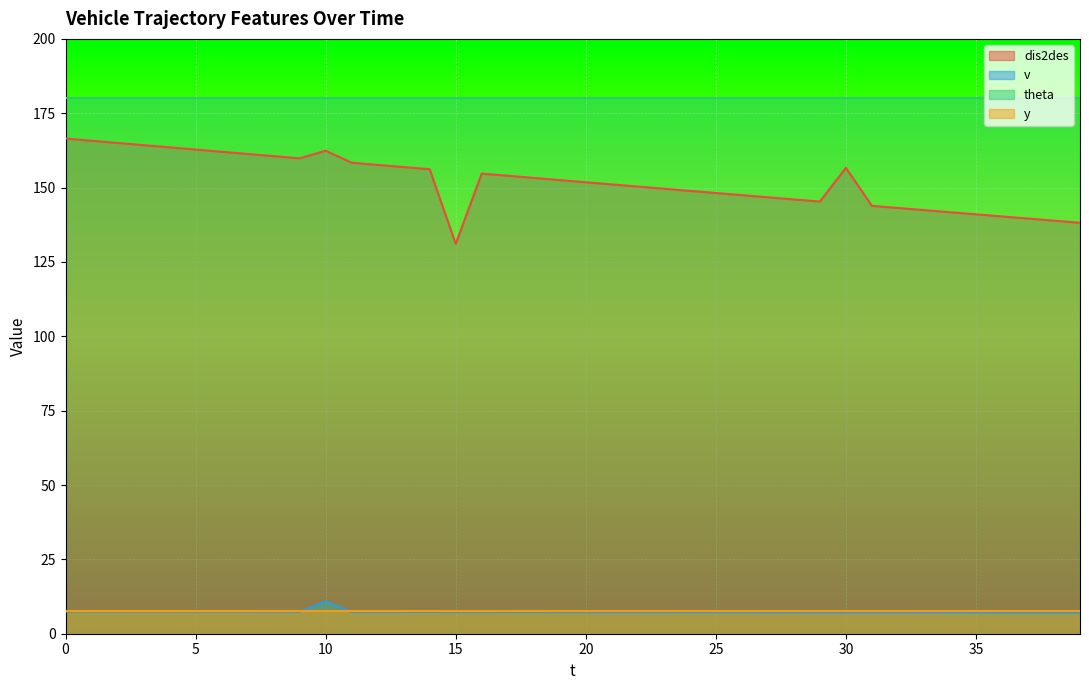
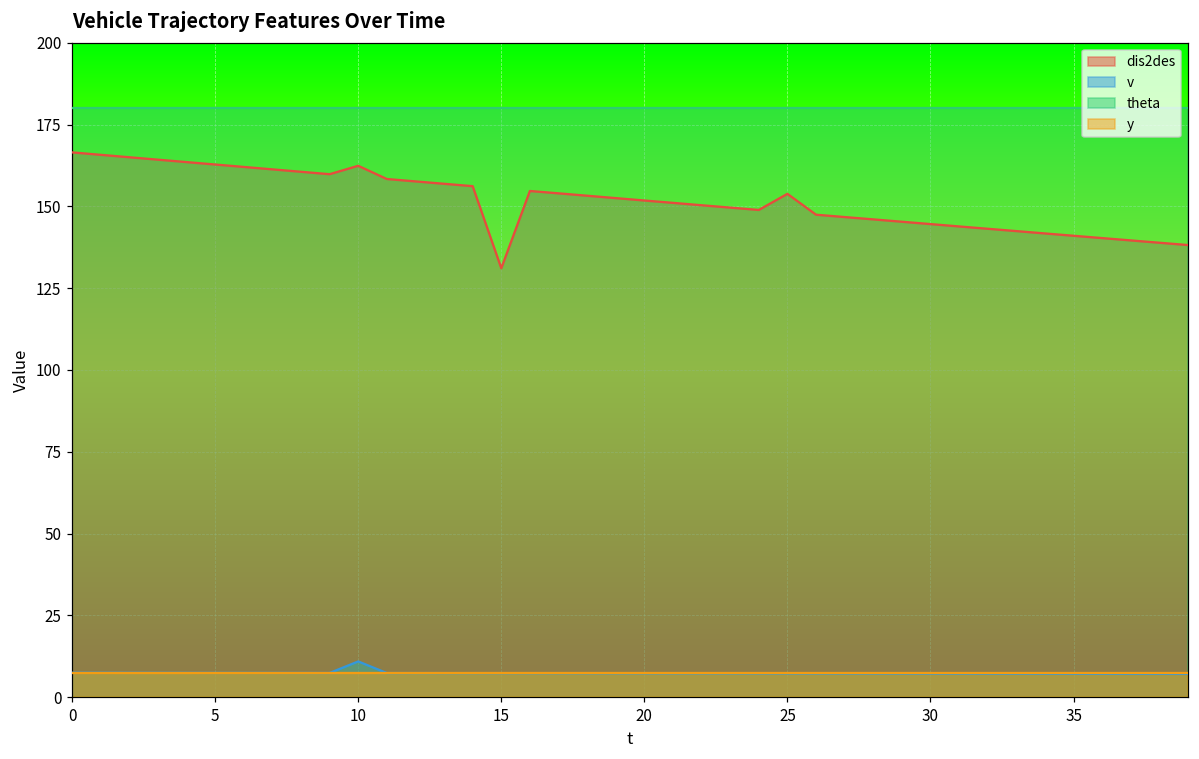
dis2des, 25: 148 -> 154
dis2des, 30: 157 -> 145
